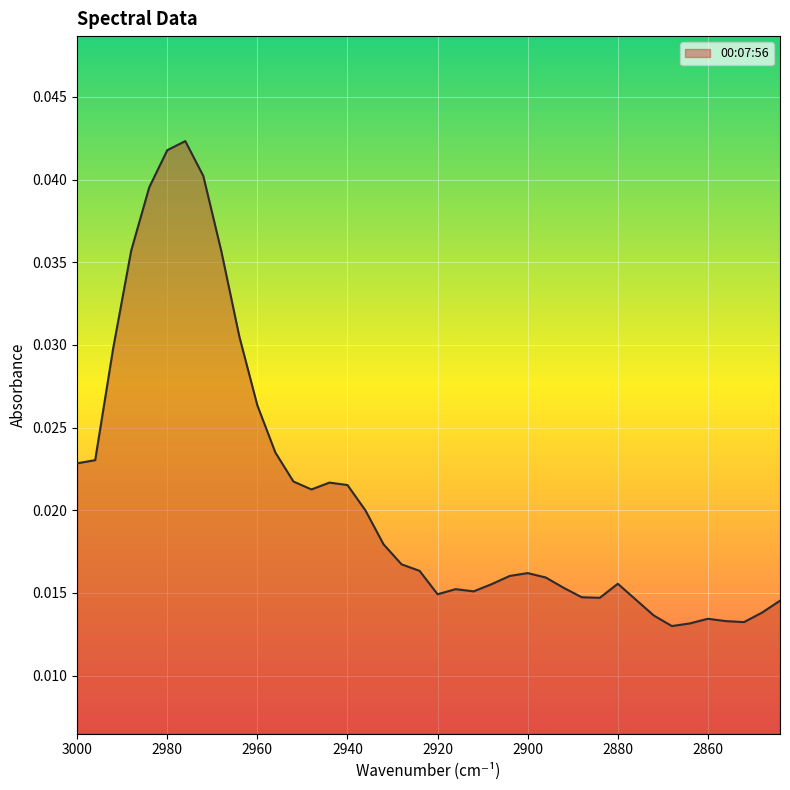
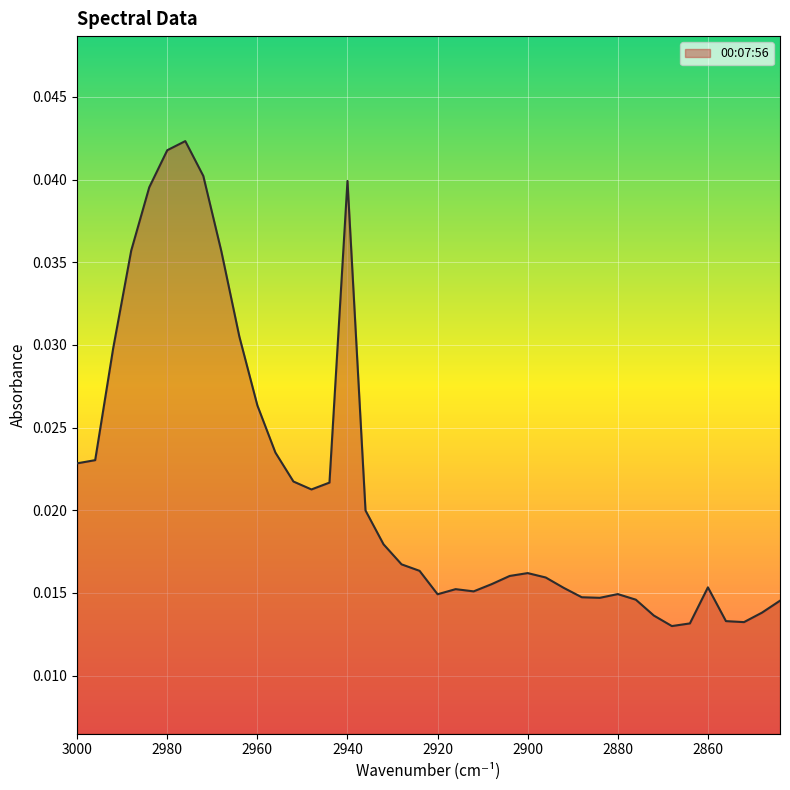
2940: 0.0215 -> 0.0399
2880: 0.0156 -> 0.0149
2860: 0.0134 -> 0.0153
